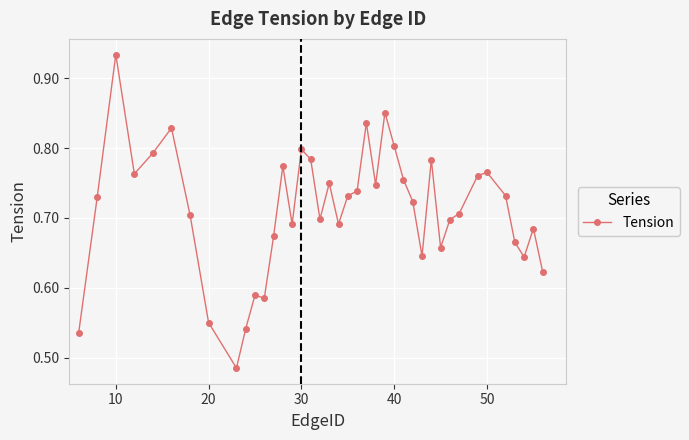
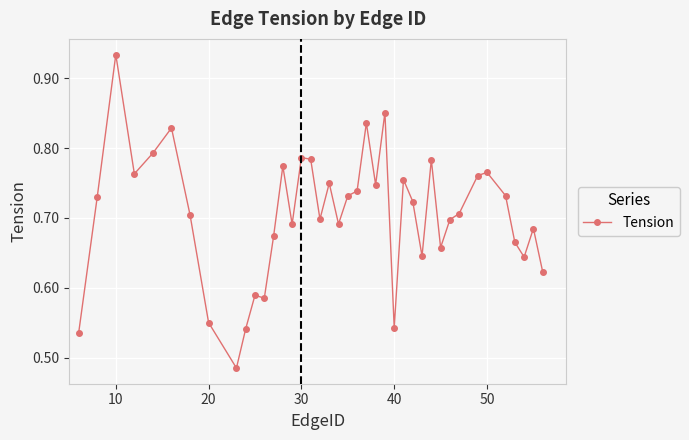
30: 0.80 -> 0.79
40: 0.80 -> 0.54
